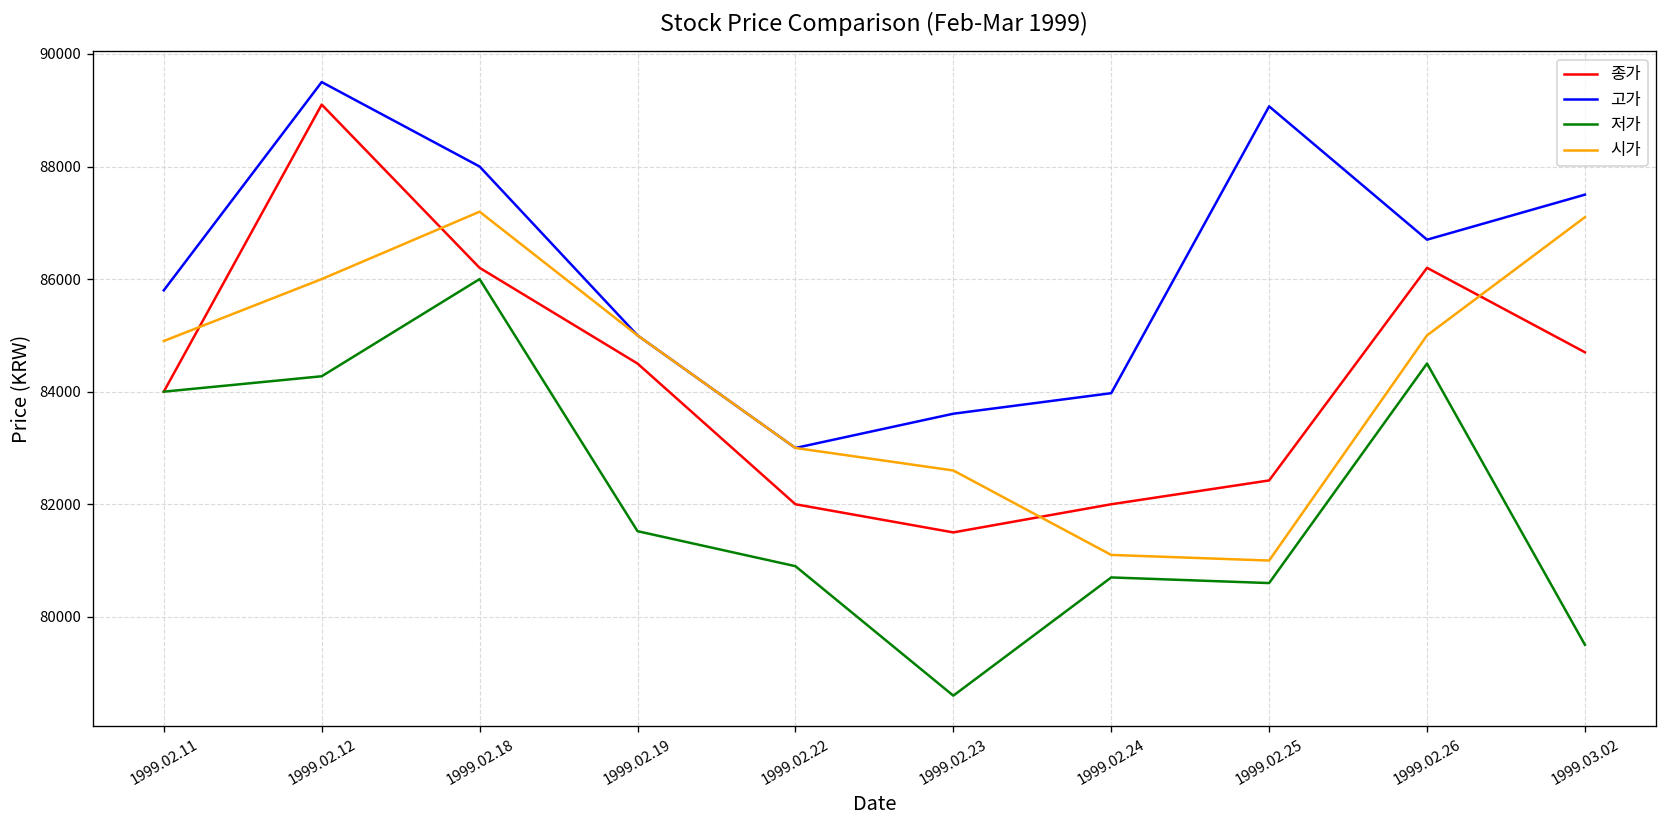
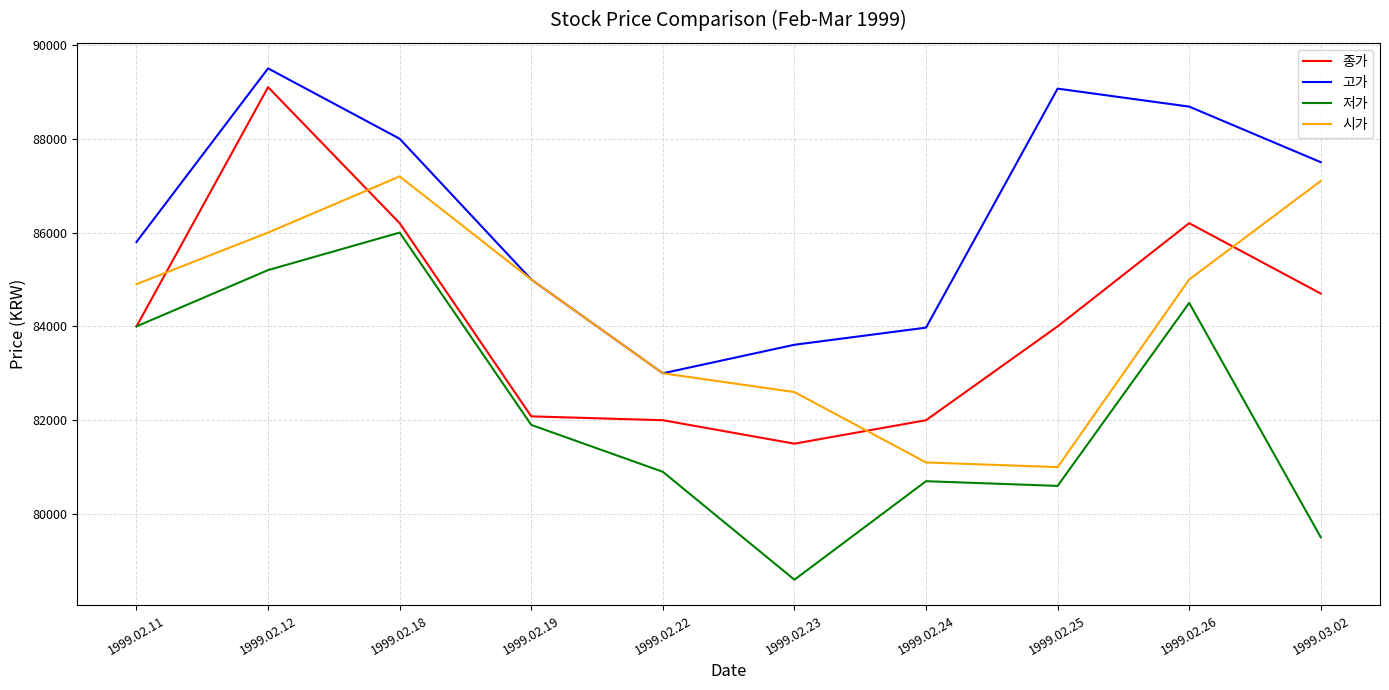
저가, 1999.02.12: 84300 -> 85200
종가, 1999.02.19: 84500 -> 82100
저가, 1999.02.19: 81500 -> 81900
종가, 1999.02.25: 82400 -> 84000
고가, 1999.02.26: 86700 -> 88700
